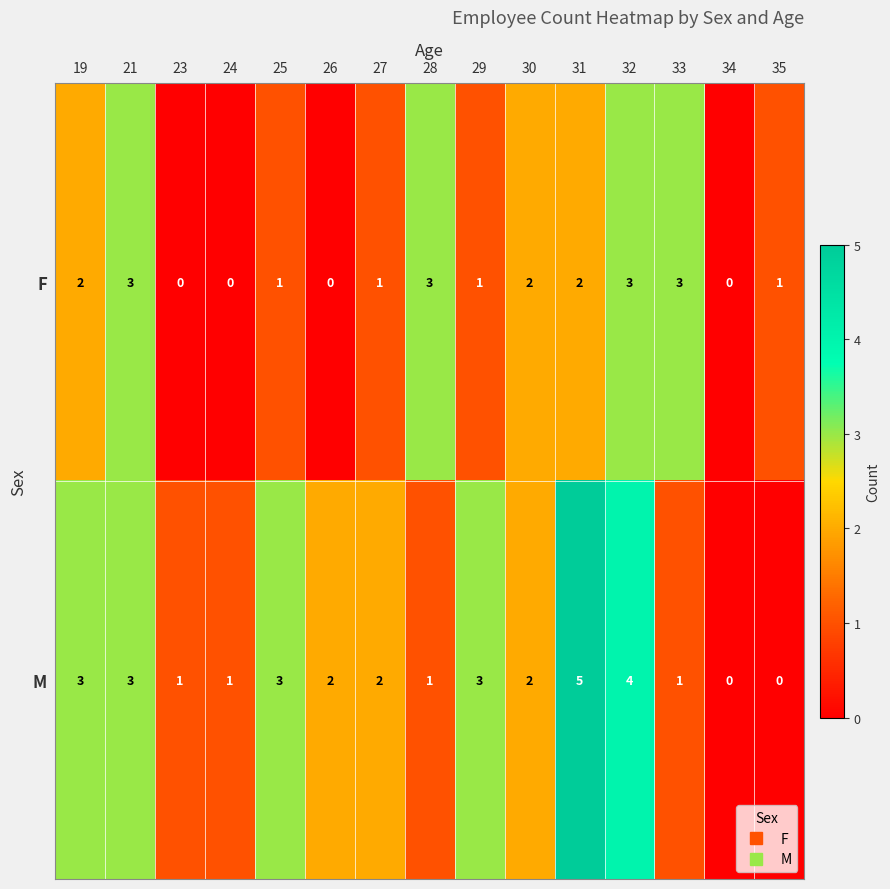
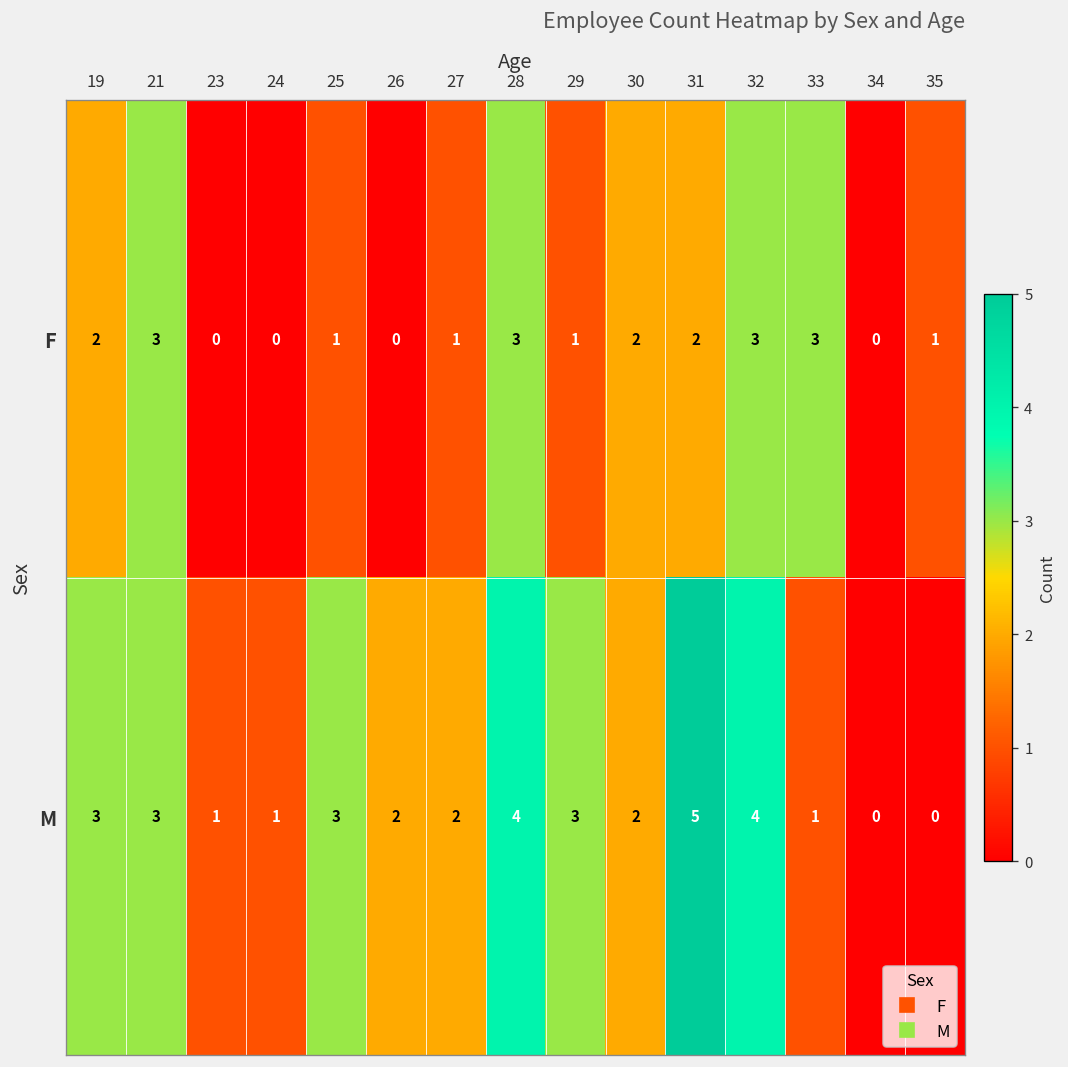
M, 28: 1 -> 4
